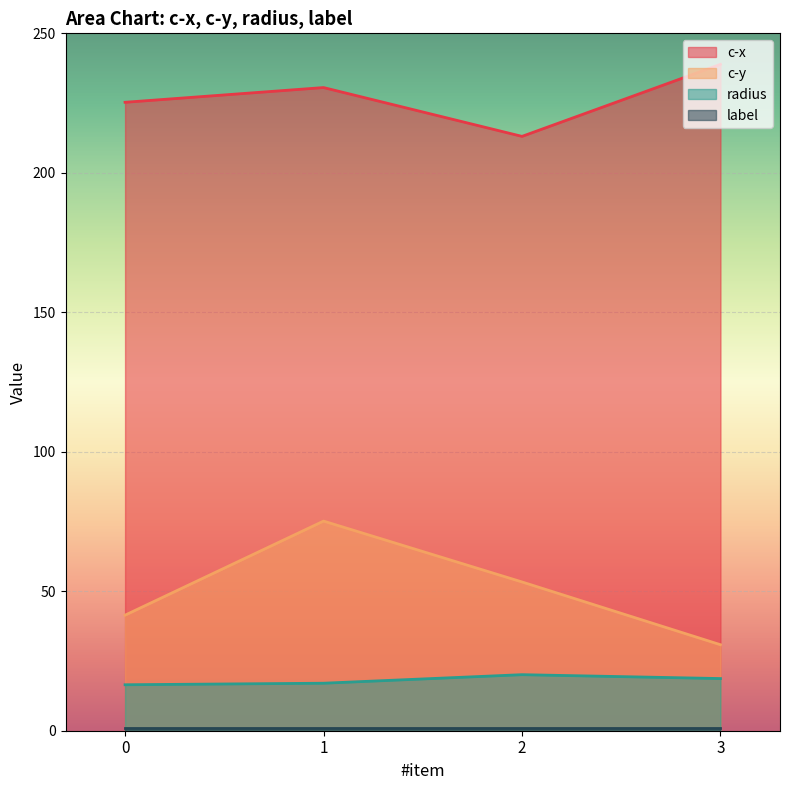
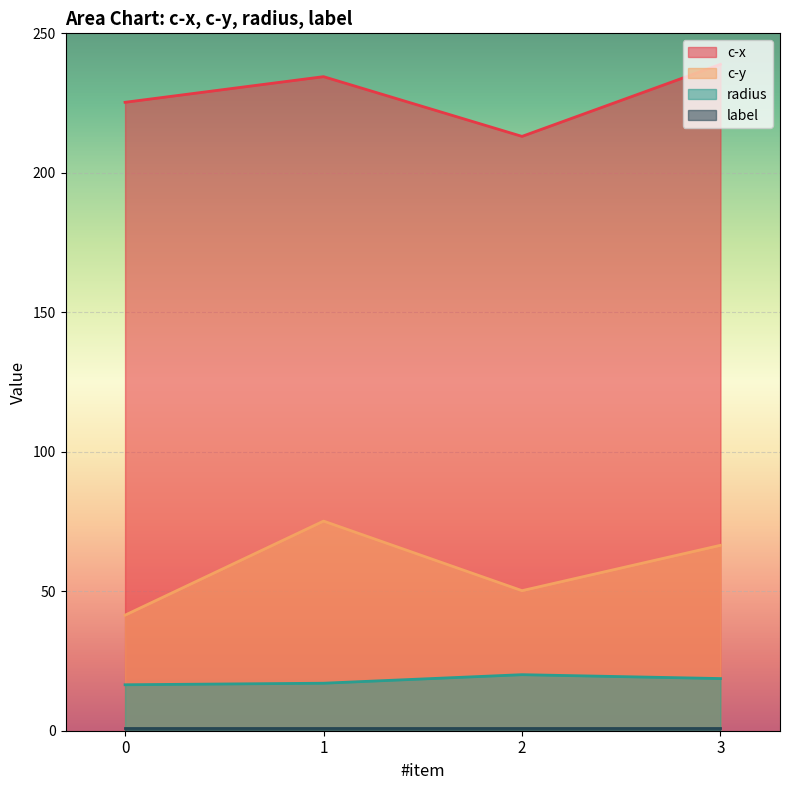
c-x, 1: 231 -> 234
c-y, 2: 53 -> 50
c-y, 3: 31 -> 66
